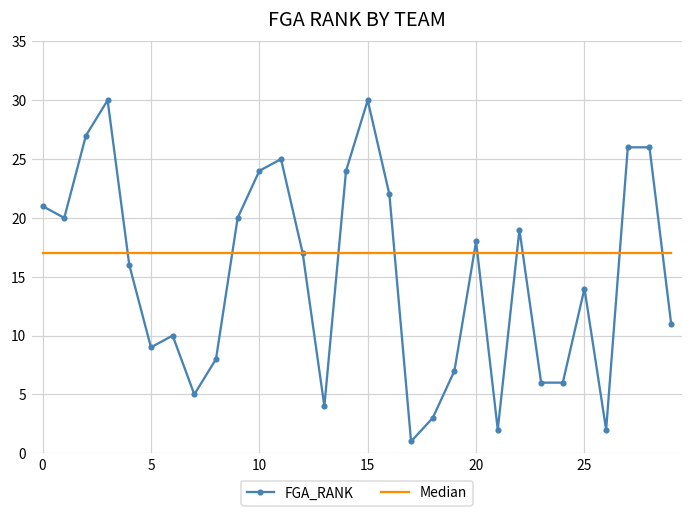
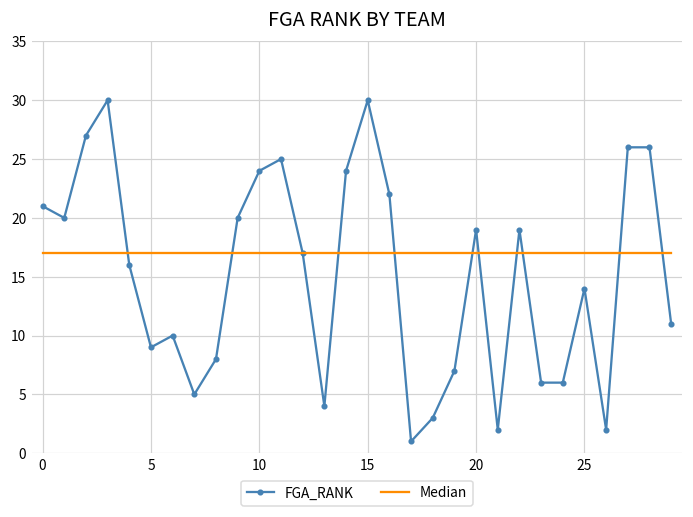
FGA_RANK, 20: 18 -> 19
